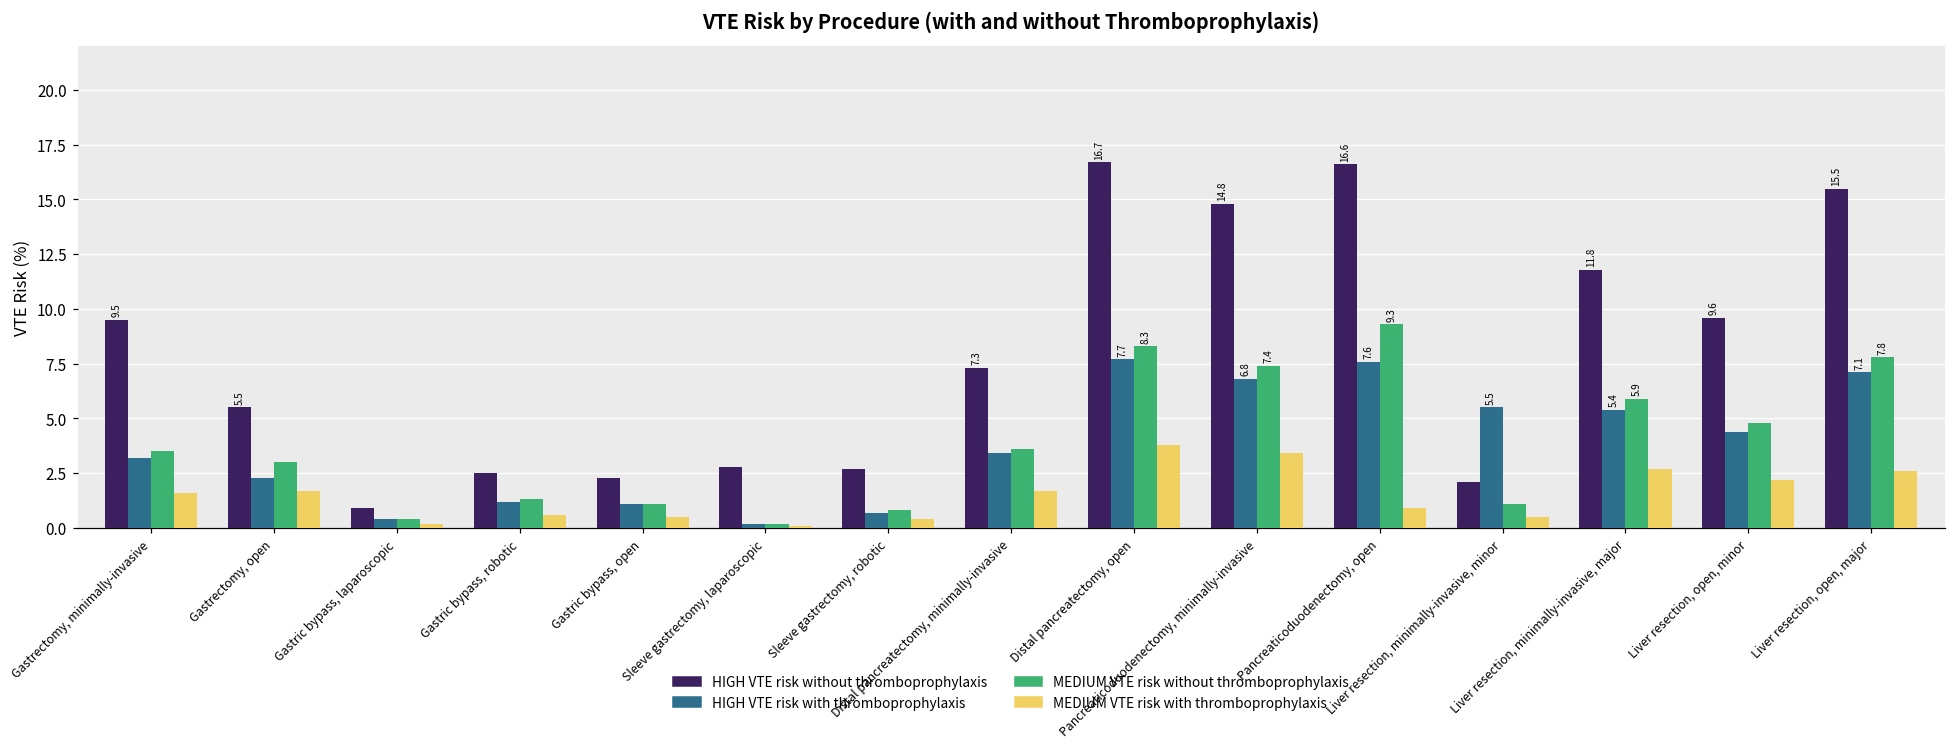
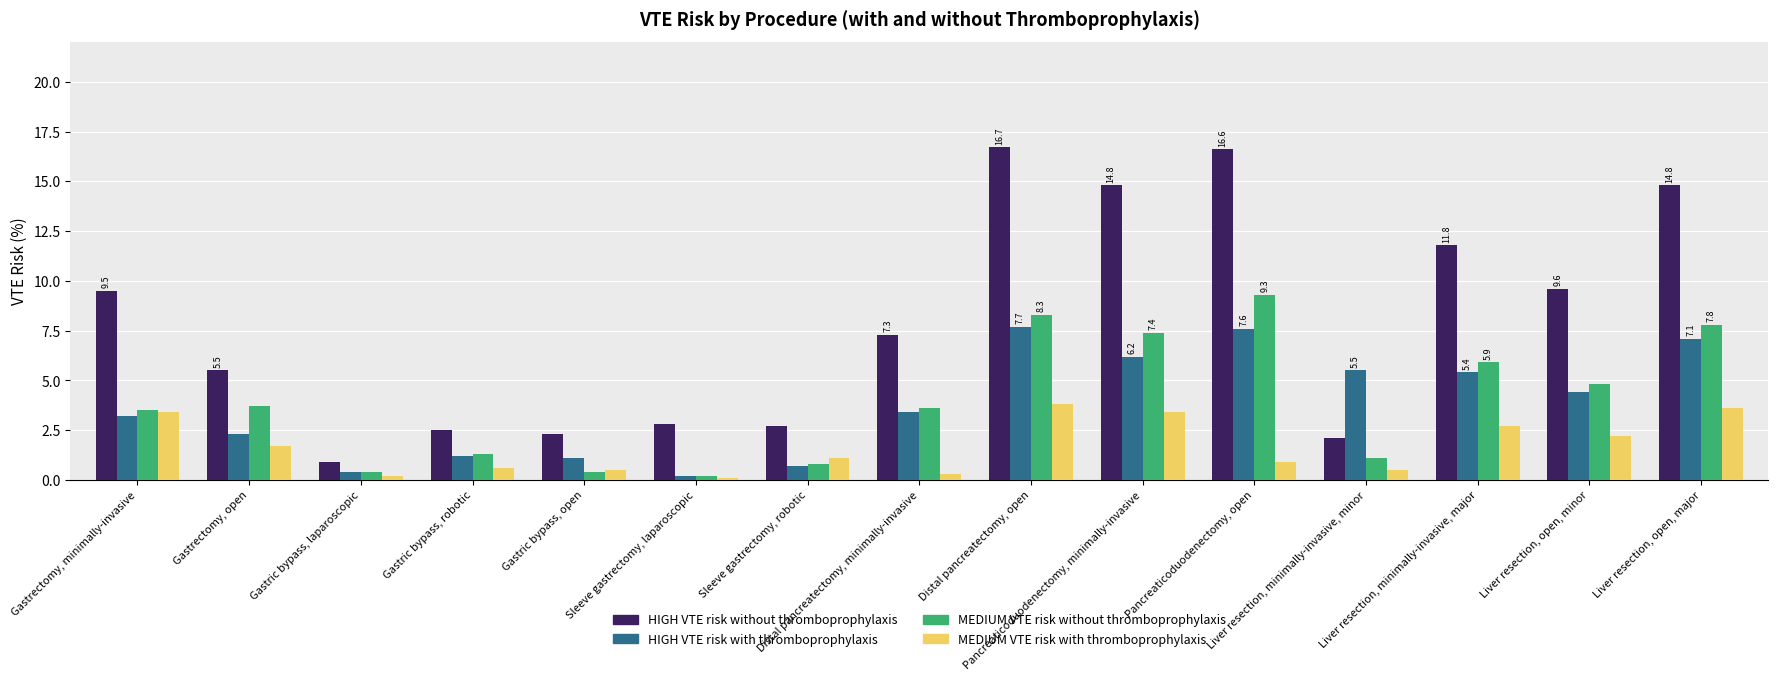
MEDIUM VTE risk with thromboprophylaxis, Gastrectomy, minimally-invasive: 1.6 -> 3.4
MEDIUM VTE risk without thromboprophylaxis, Gastrectomy, open: 3.0 -> 3.7
MEDIUM VTE risk without thromboprophylaxis, Gastric bypass, open: 1.1 -> 0.4
MEDIUM VTE risk with thromboprophylaxis, Sleeve gastrectomy, robotic: 0.4 -> 1.1
MEDIUM VTE risk with thromboprophylaxis, Distal pancreatectomy, minimally-invasive: 1.7 -> 0.3
HIGH VTE risk with thromboprophylaxis, Pancreaticoduodenectomy, minimally-invasive: 6.8 -> 6.2
HIGH VTE risk without thromboprophylaxis, Liver resection, open, major: 15.5 -> 14.8
MEDIUM VTE risk with thromboprophylaxis, Liver resection, open, major: 2.6 -> 3.6
